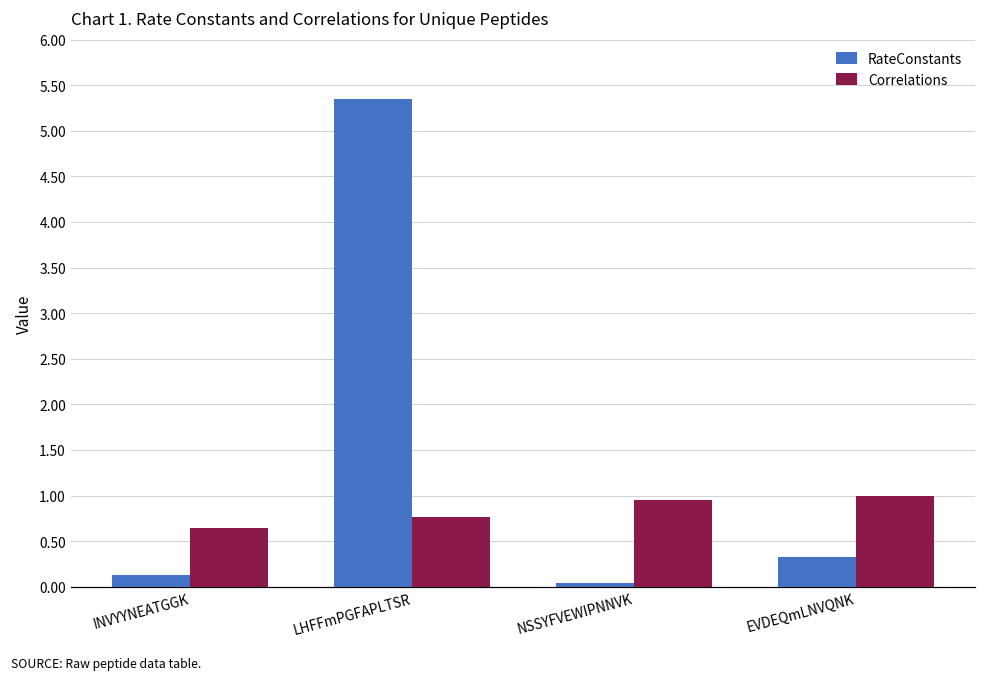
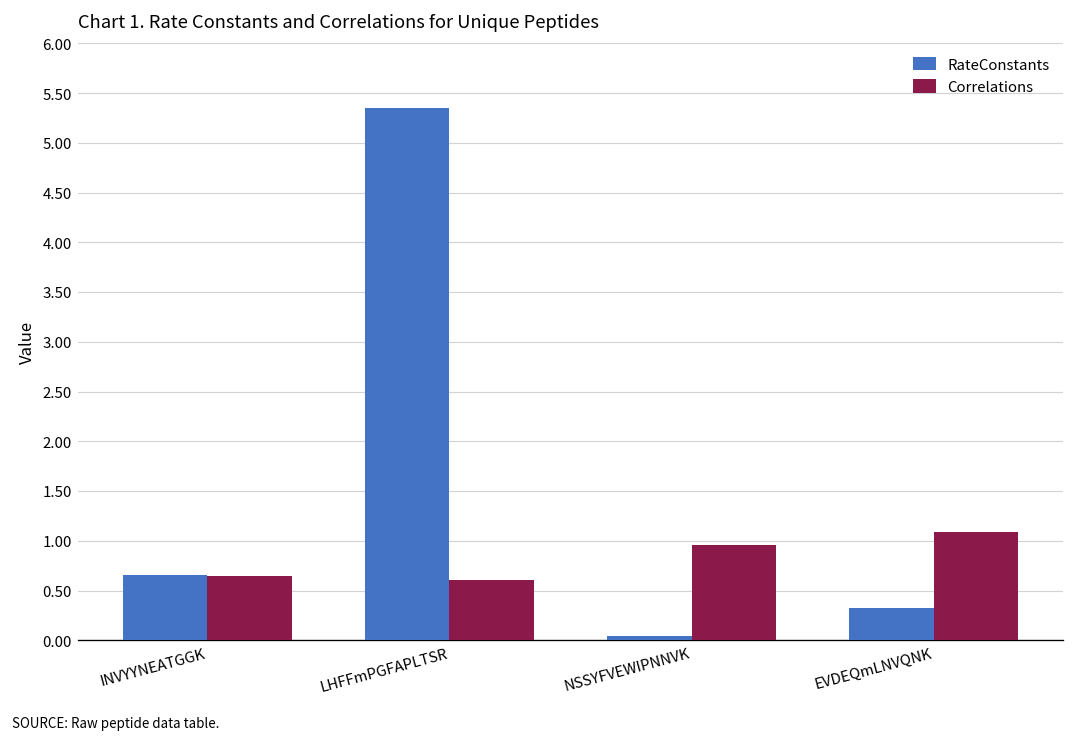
RateConstants, INVYYNEATGGK: 0.1 -> 0.7
Correlations, LHFFmPGFAPLTSR: 0.8 -> 0.6
Correlations, EVDEQmLNVQNK: 1.0 -> 1.1
